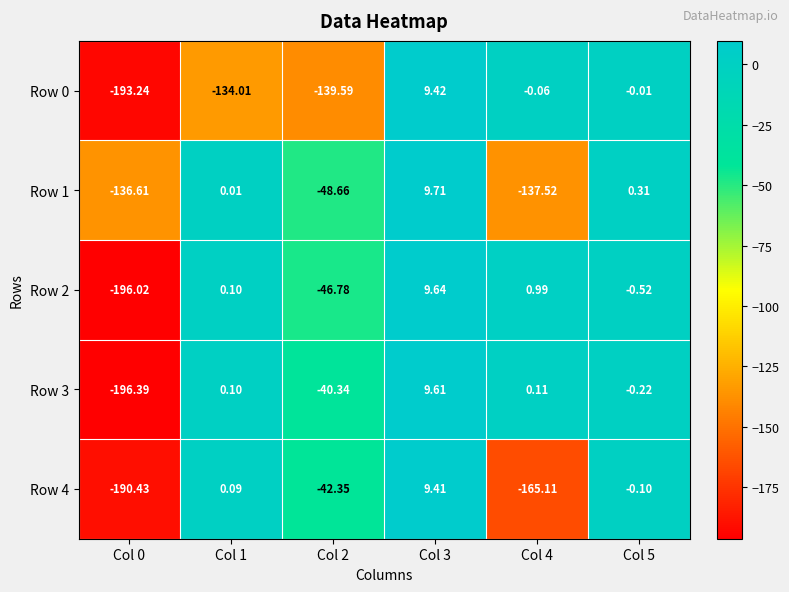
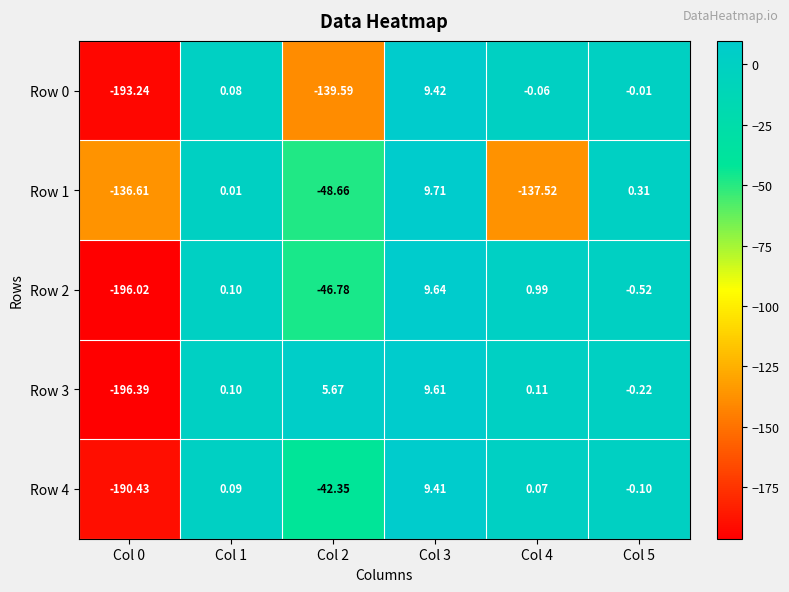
Row 0, Col 1: -134.01 -> 0.08
Row 3, Col 2: -40.34 -> 5.67
Row 4, Col 4: -165.11 -> 0.07
